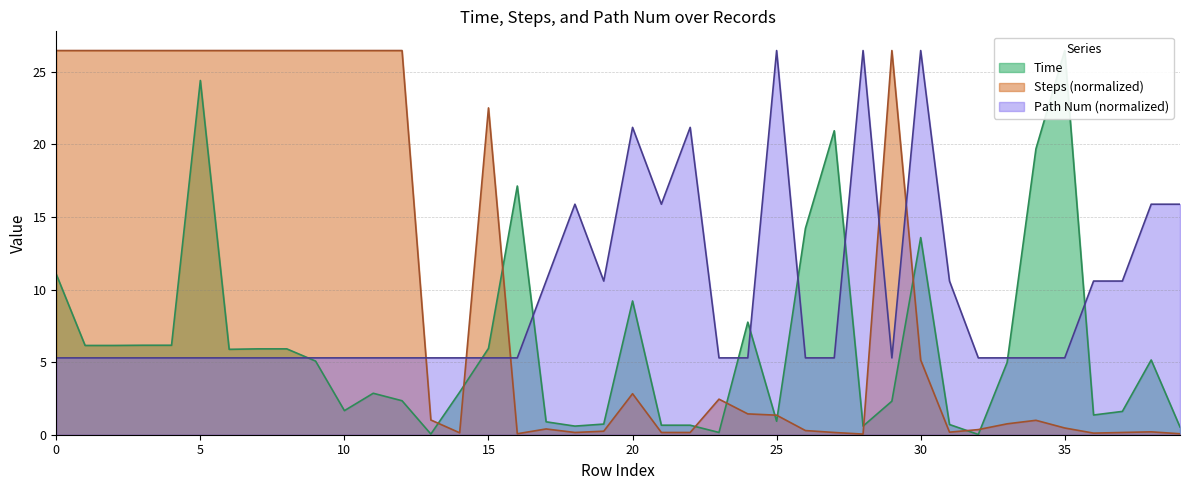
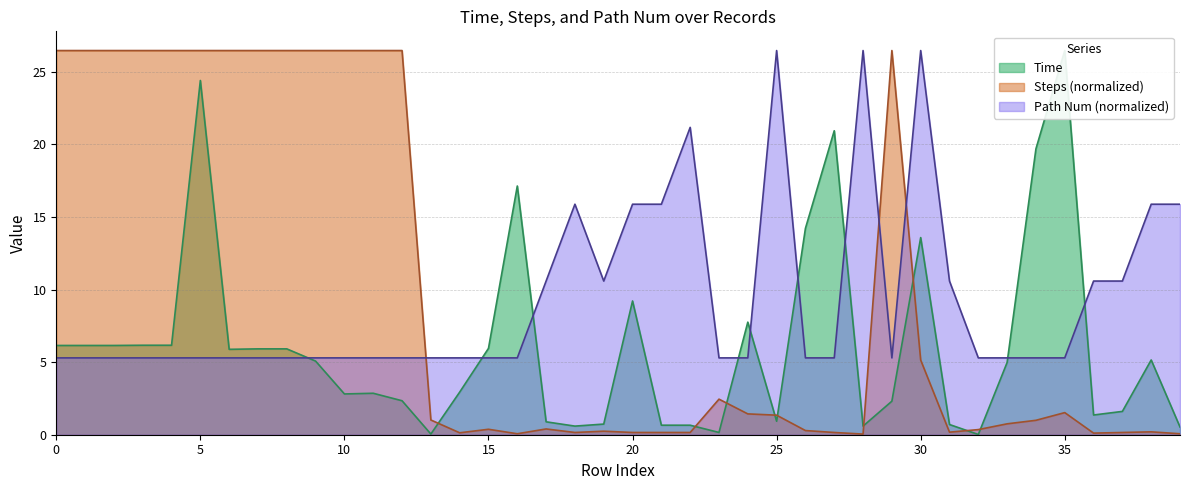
Time, 0: 11.1 -> 6.1
Time, 10: 1.7 -> 2.8
Steps (normalized), 15: 22.5 -> 0.4
Steps (normalized), 20: 2.8 -> 0.2
Path Num (normalized), 20: 21.2 -> 15.9
Steps (normalized), 35: 0.5 -> 1.5
